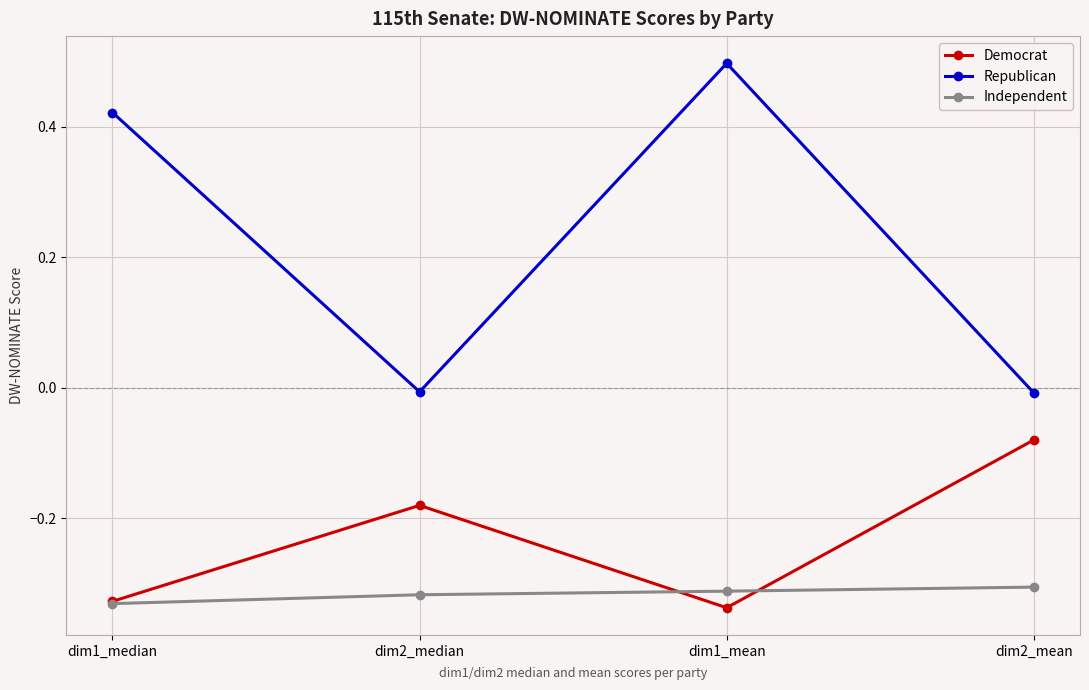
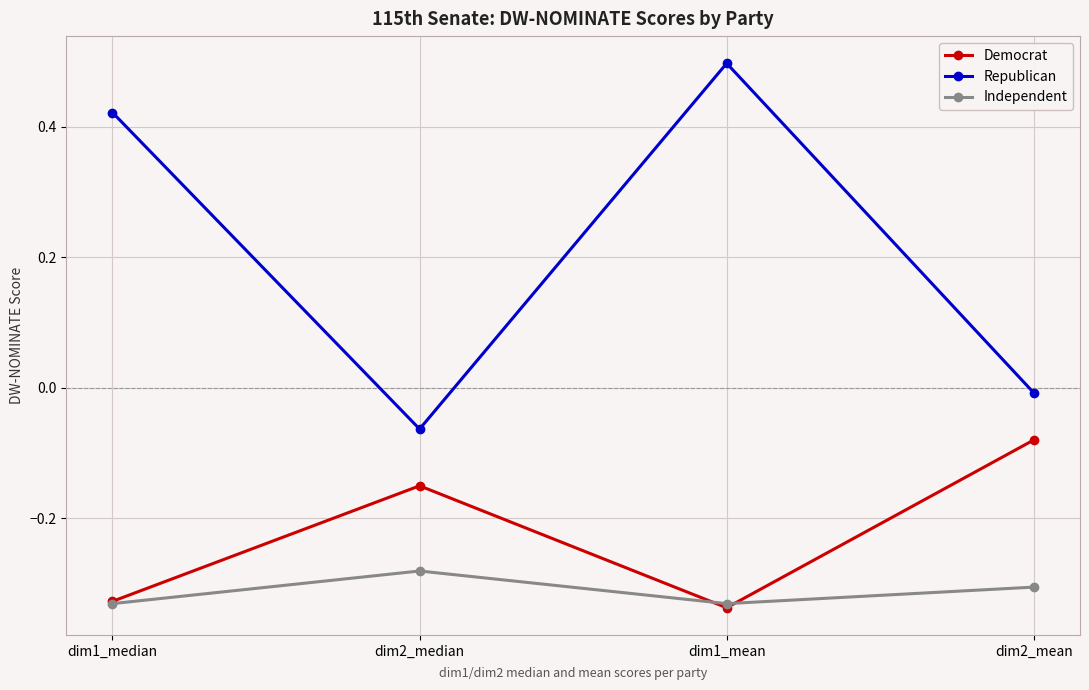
Democrat, dim2_median: -0.18 -> -0.15
Republican, dim2_median: -0.01 -> -0.06
Independent, dim2_median: -0.32 -> -0.28
Independent, dim1_mean: -0.31 -> -0.33
